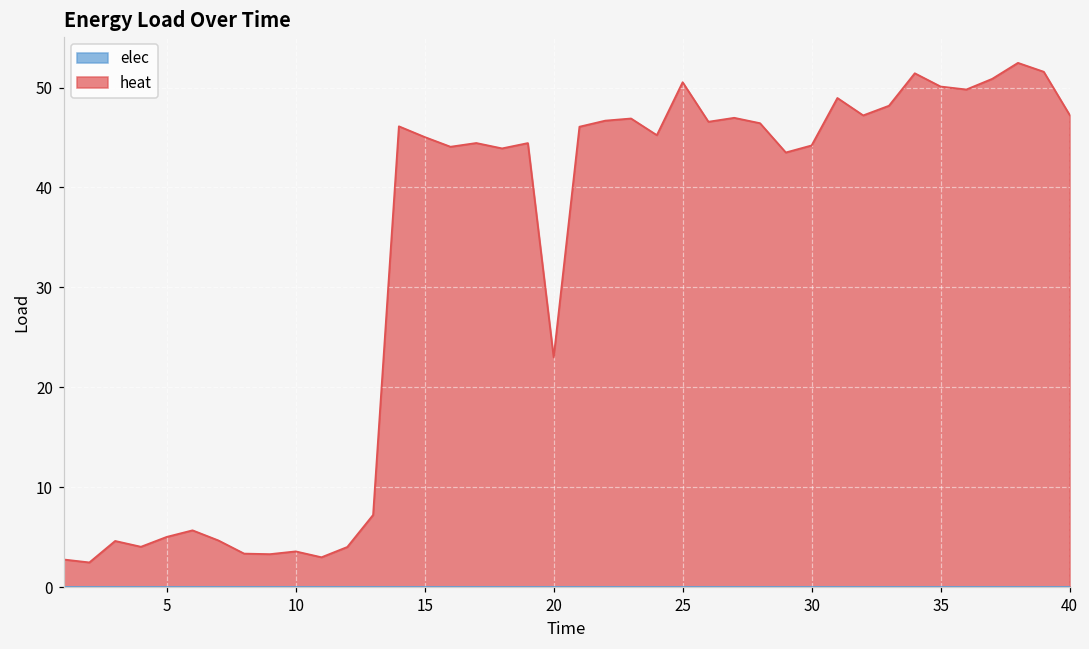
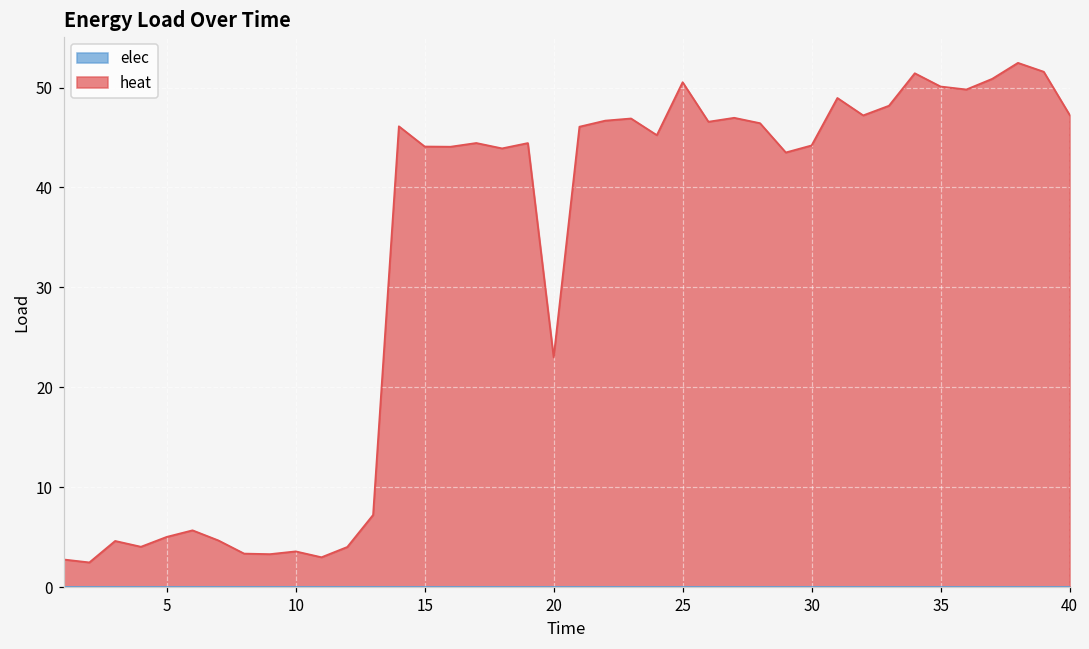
heat, 15: 45 -> 44
